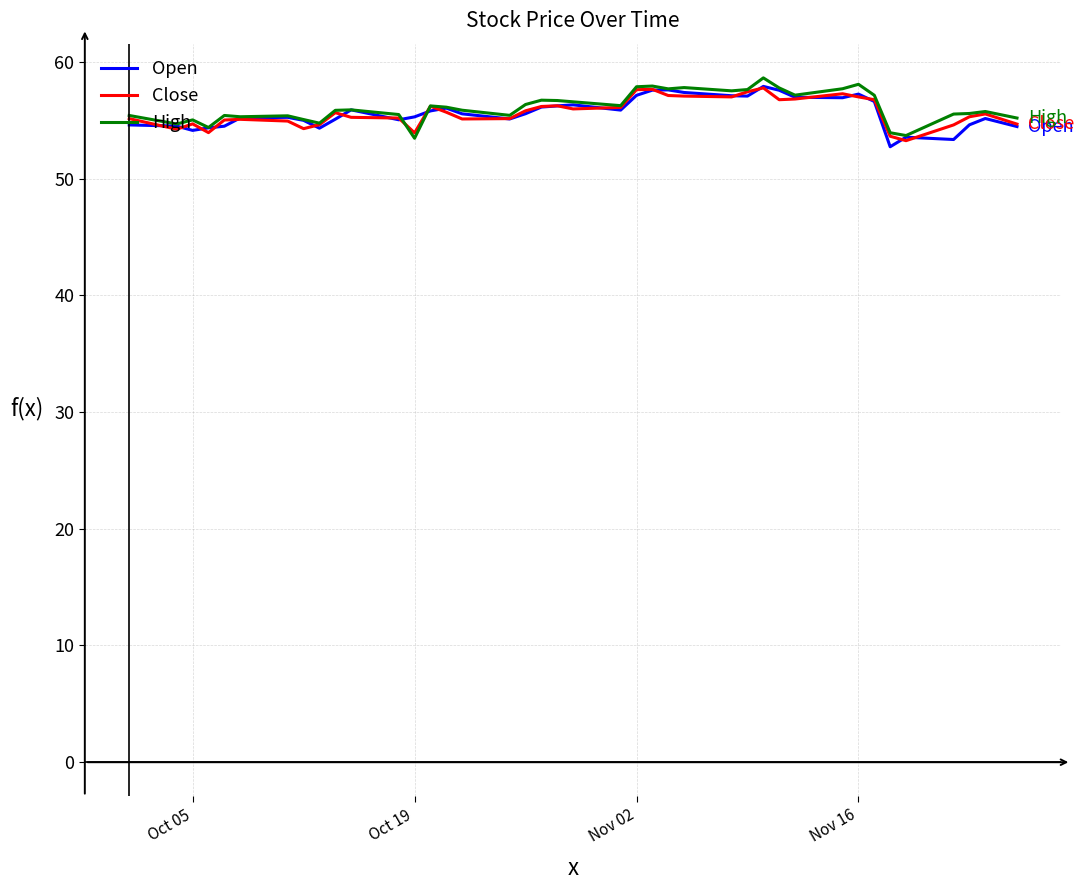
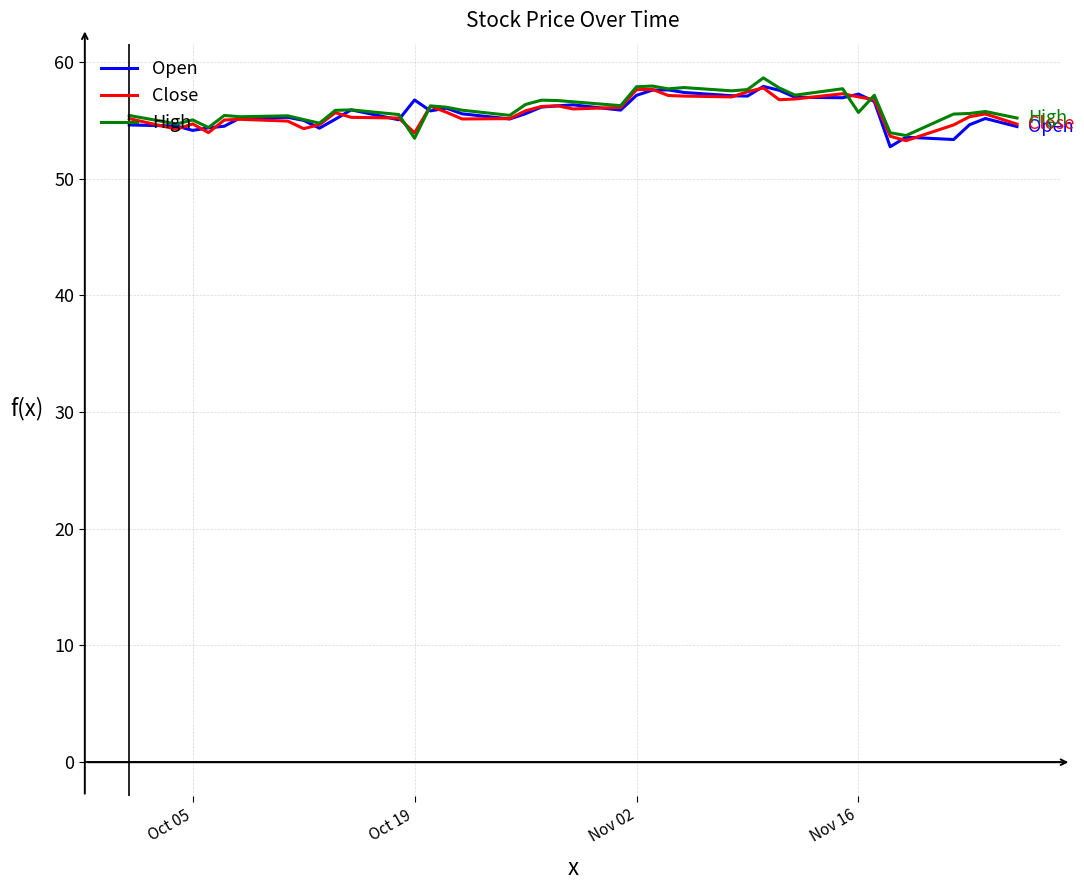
Open, Oct 19: 55.3 -> 56.7
High, Nov 16: 58.1 -> 55.7
